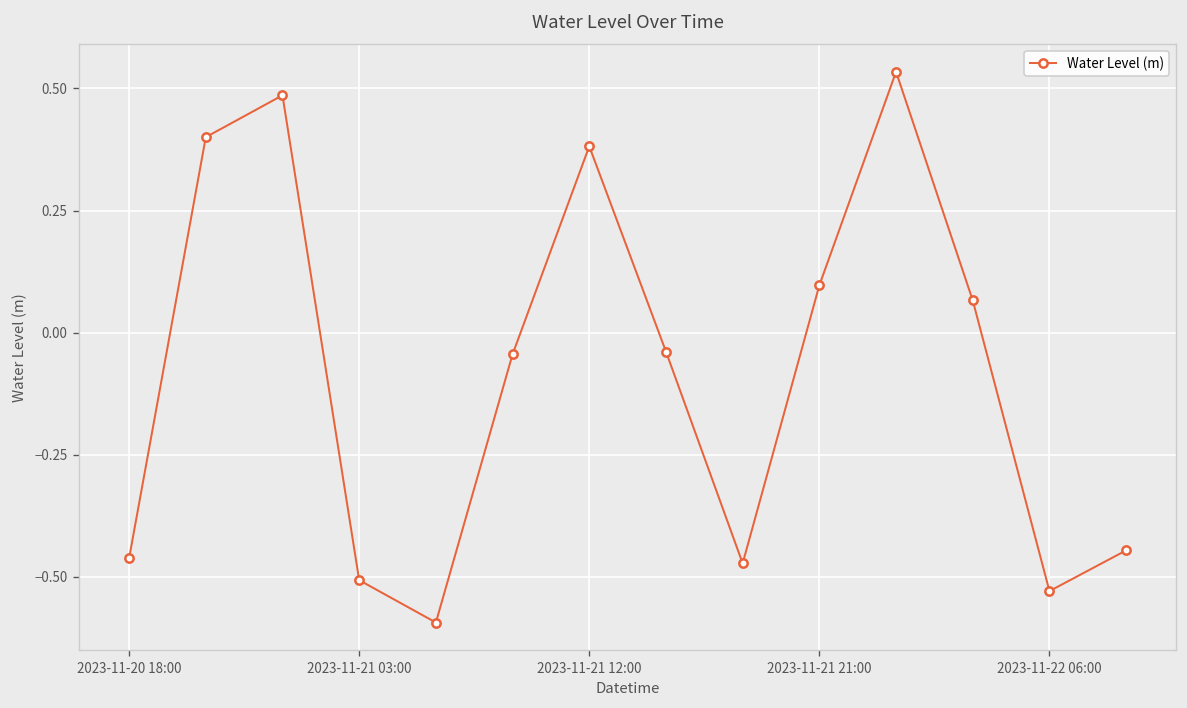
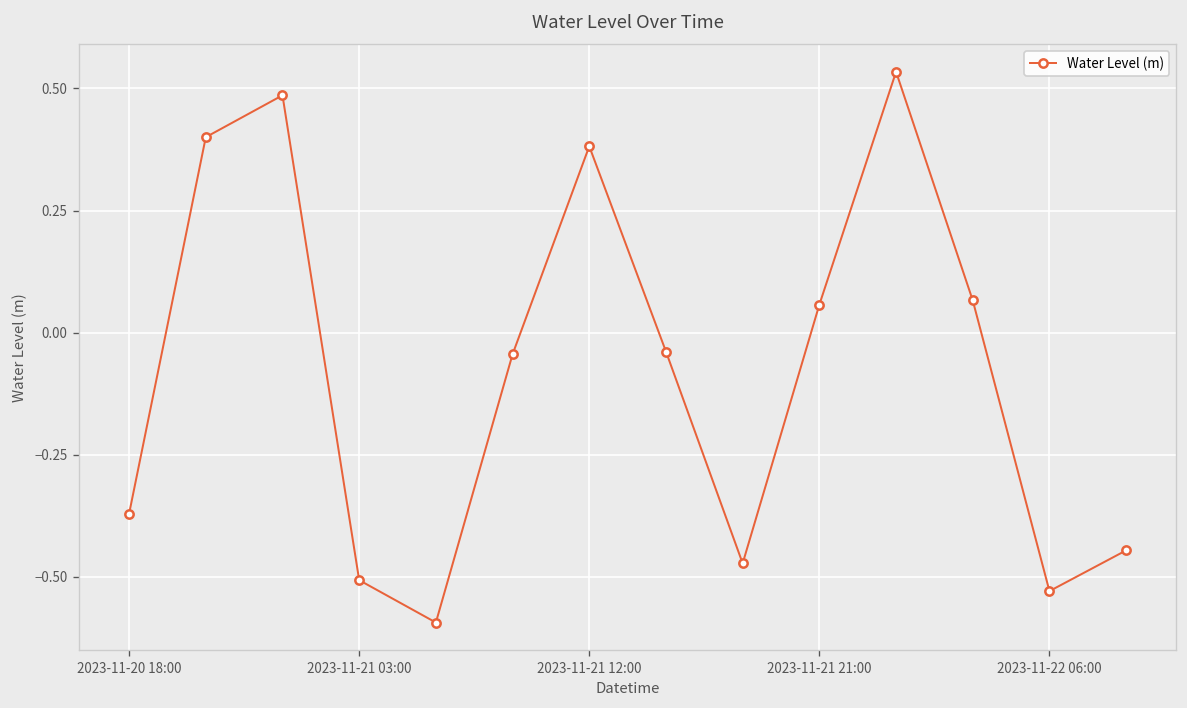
2023-11-20 18:00: -0.46 -> -0.37
2023-11-21 21:00: 0.10 -> 0.06
